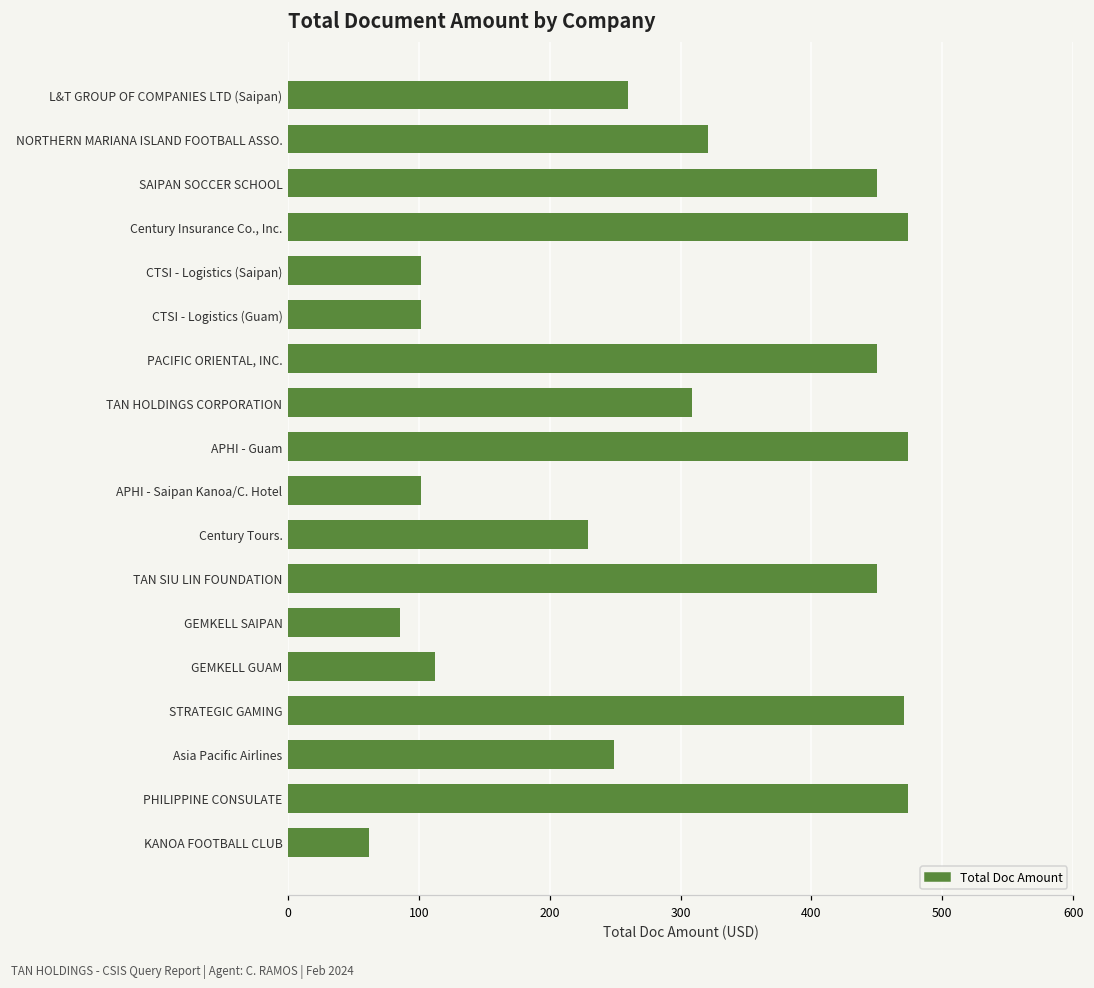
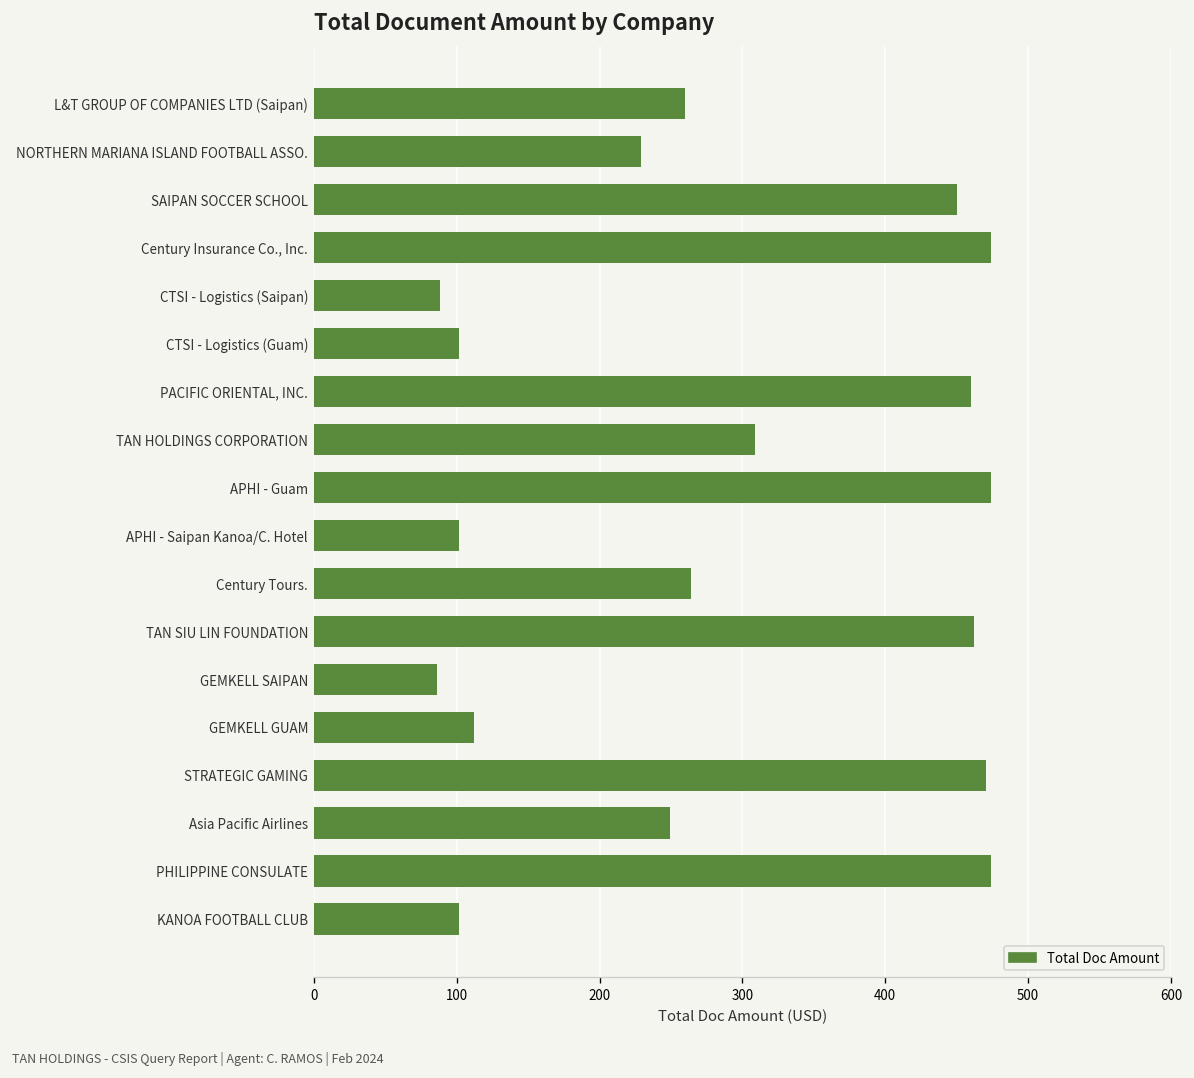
NORTHERN MARIANA ISLAND FOOTBALL ASSO.: 321 -> 229
CTSI - Logistics (Saipan): 102 -> 88
PACIFIC ORIENTAL, INC.: 450 -> 460
Century Tours.: 229 -> 264
TAN SIU LIN FOUNDATION: 450 -> 462
KANOA FOOTBALL CLUB: 62 -> 102
